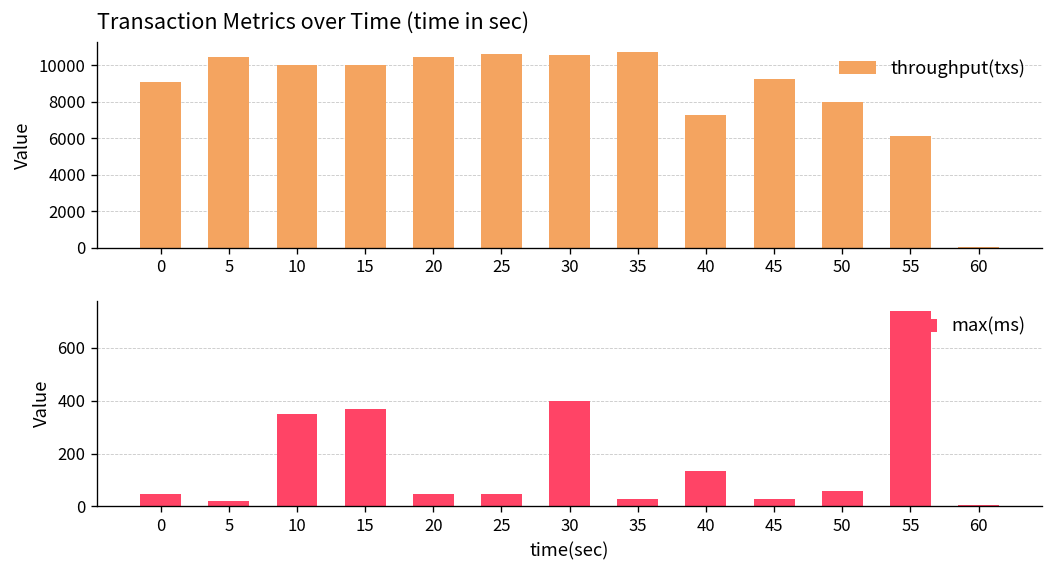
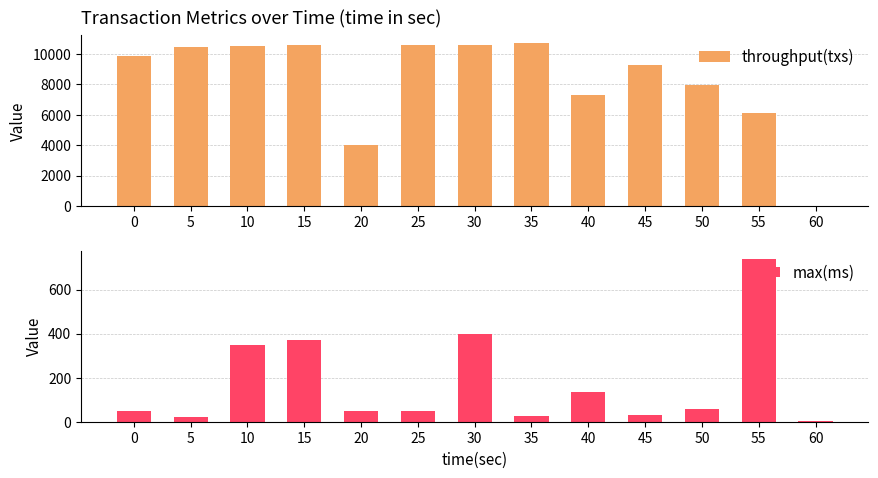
Transaction Metrics over Time (time in sec), 0: 9100 -> 9900
Transaction Metrics over Time (time in sec), 10: 10000 -> 10500
Transaction Metrics over Time (time in sec), 15: 10000 -> 10600
Transaction Metrics over Time (time in sec), 20: 10500 -> 4000
